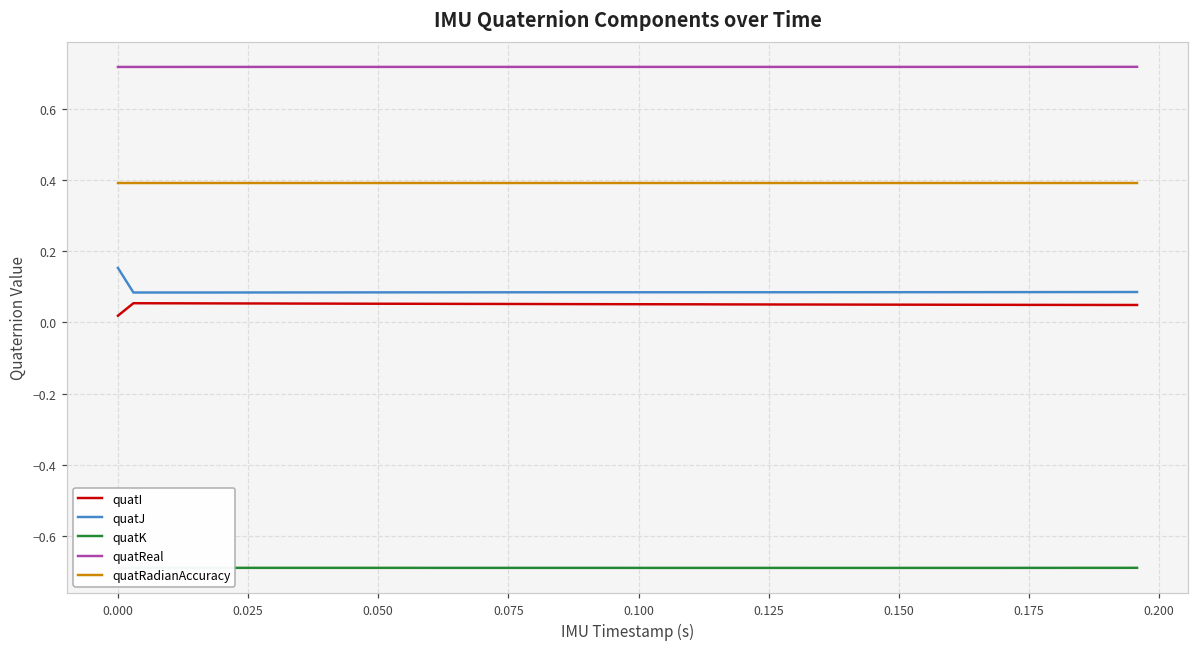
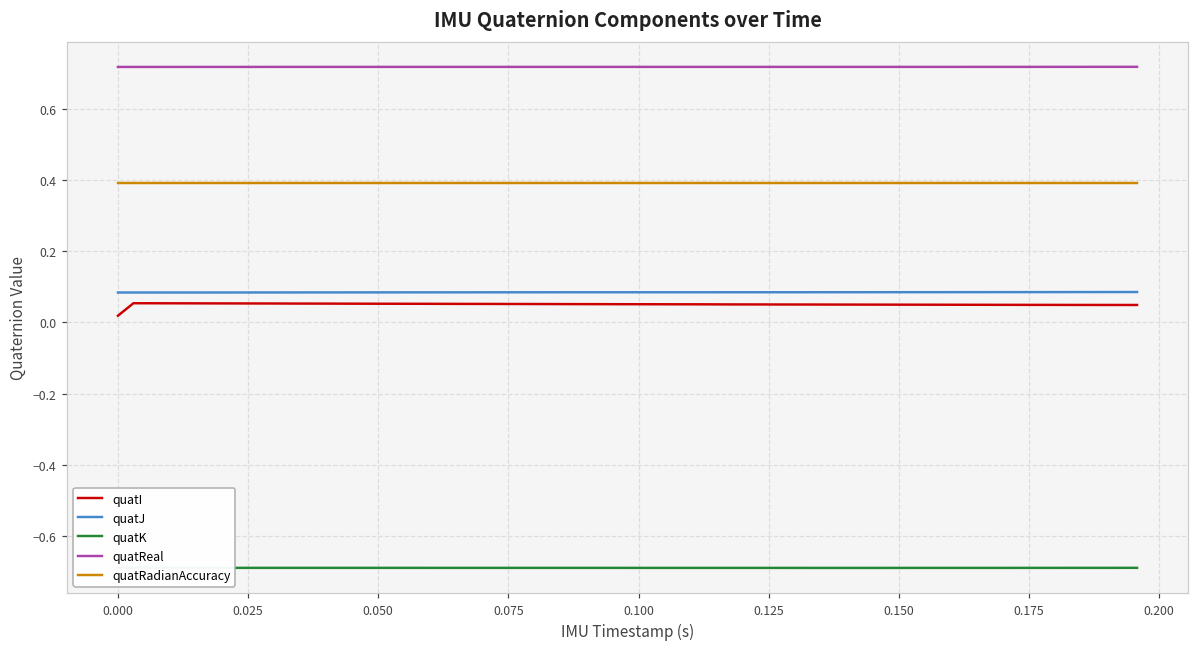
quatJ, 0.000: 0.15 -> 0.08
